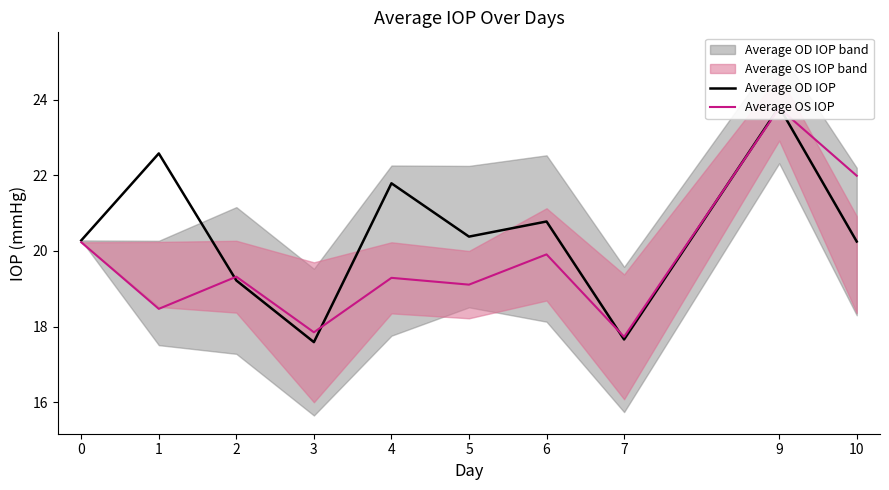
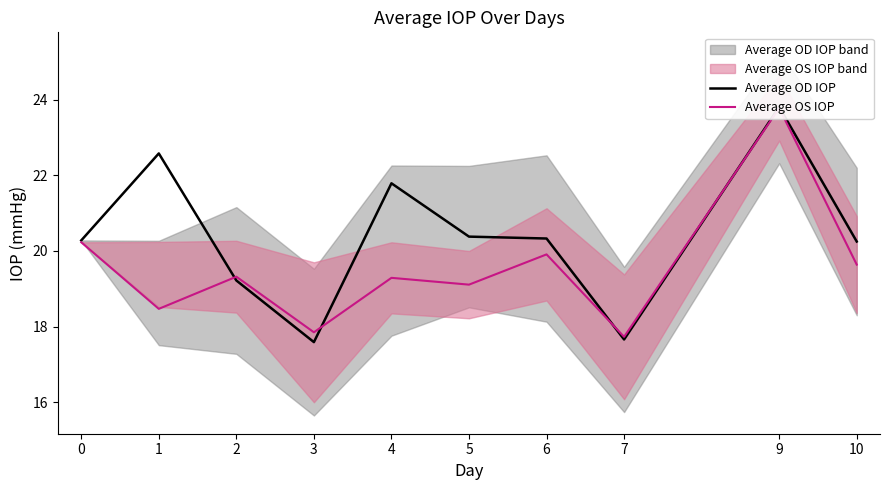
Average OD IOP, 6: 20.8 -> 20.3
Average OS IOP, 10: 22.0 -> 19.6
